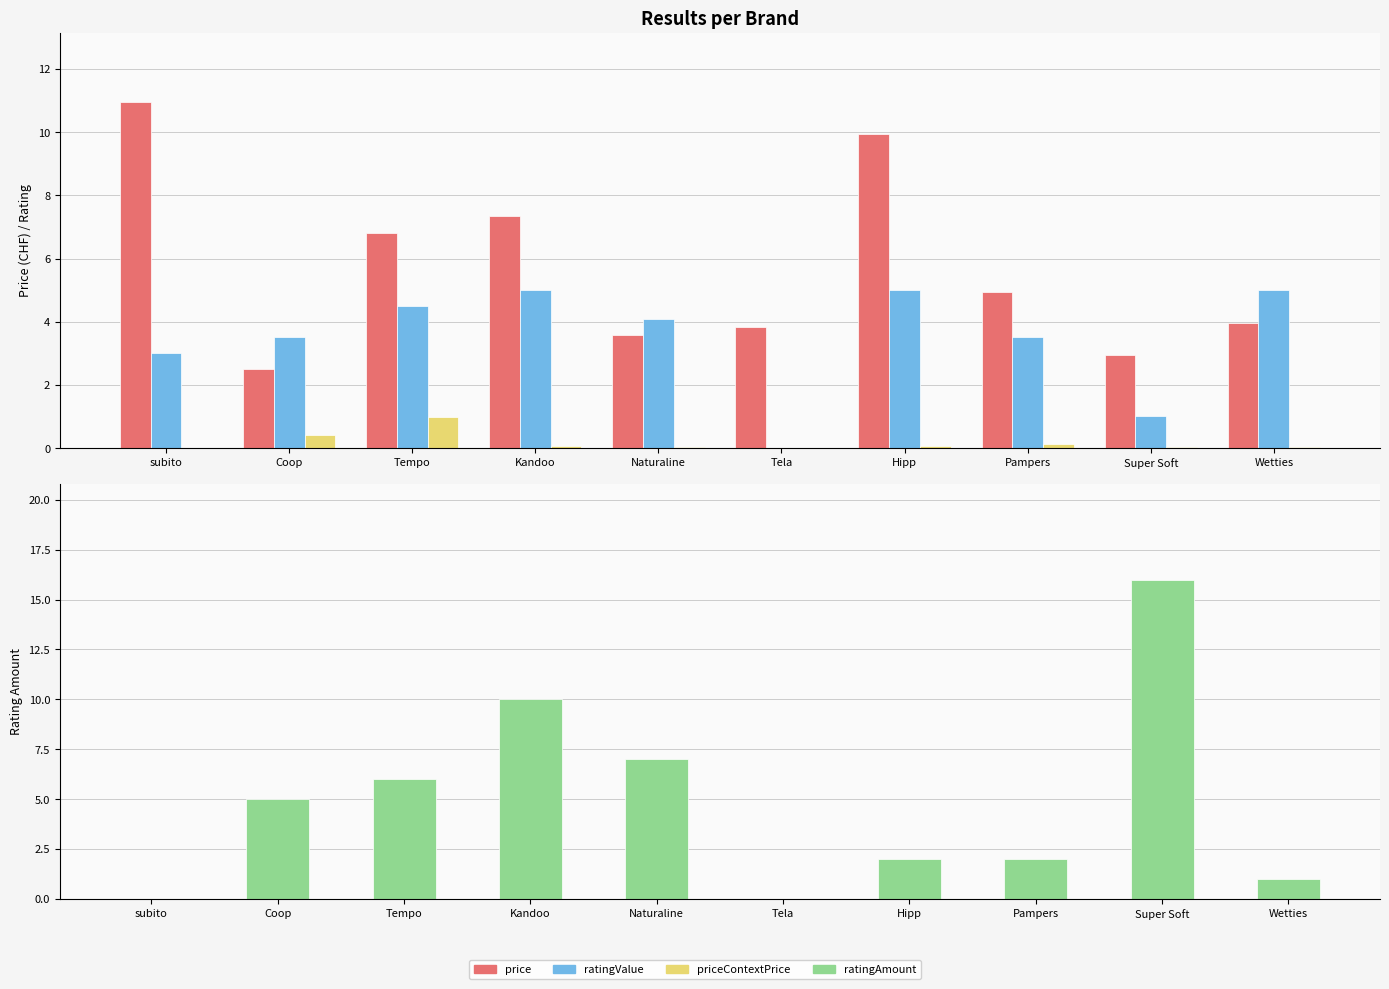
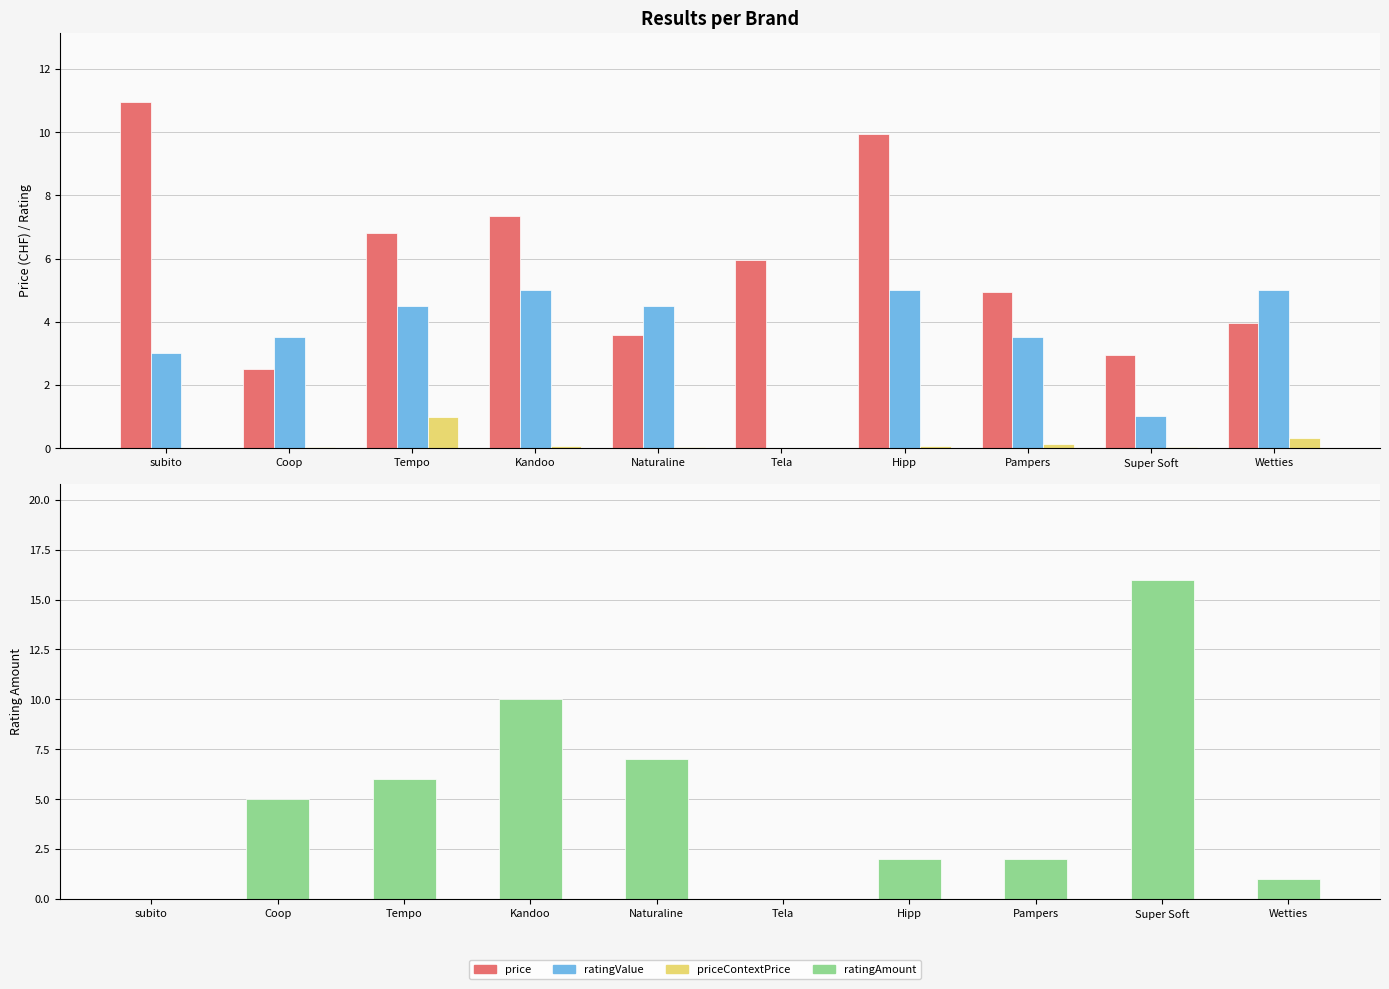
Results per Brand, priceContextPrice, Coop: 0.4 -> 0.0
Results per Brand, ratingValue, Naturaline: 4.1 -> 4.5
Results per Brand, price, Tela: 3.8 -> 6.0
Results per Brand, priceContextPrice, Wetties: 0.1 -> 0.3
